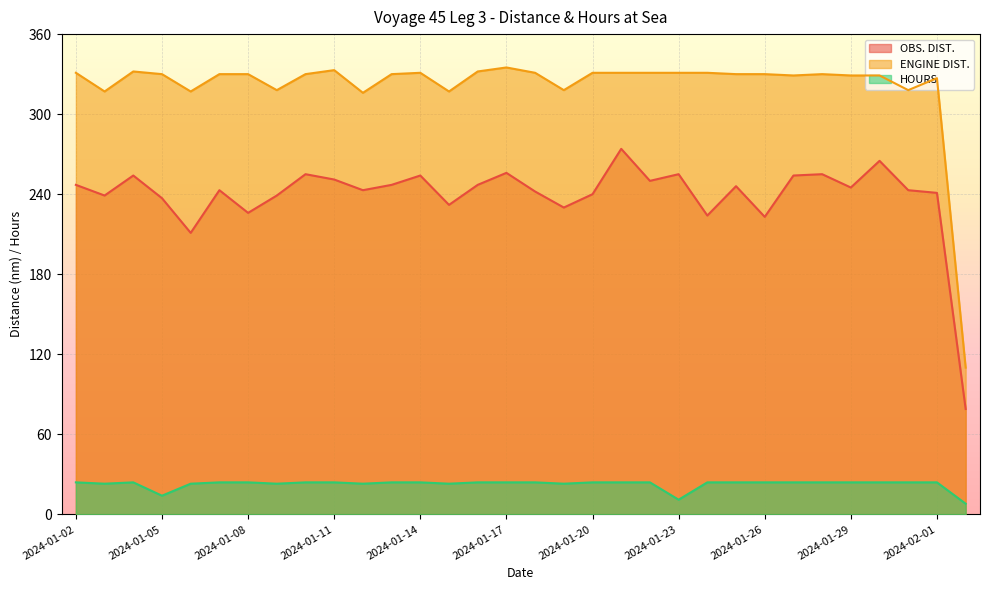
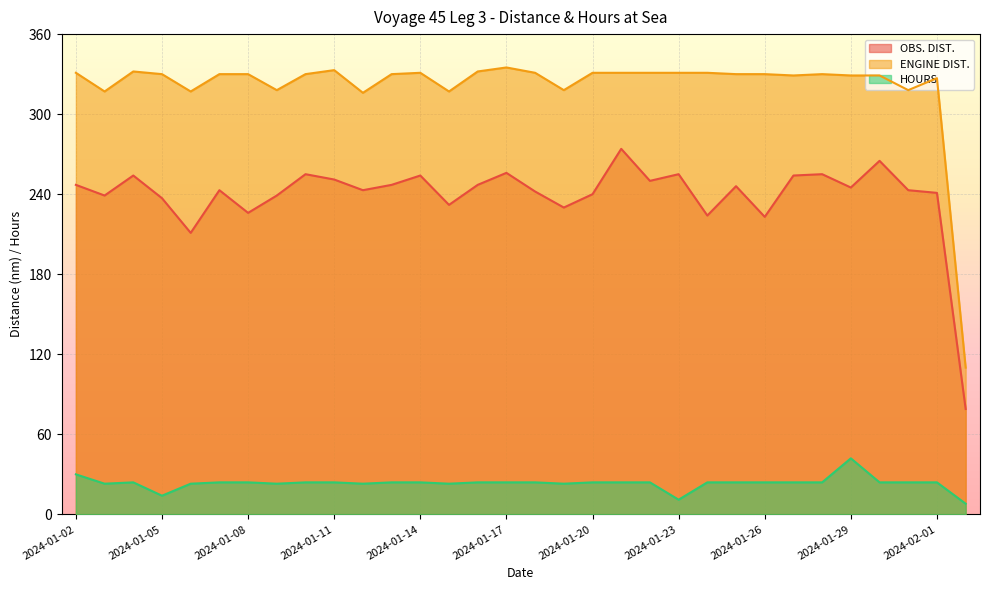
HOURS, 2024-01-02: 24 -> 30
HOURS, 2024-01-29: 24 -> 42
